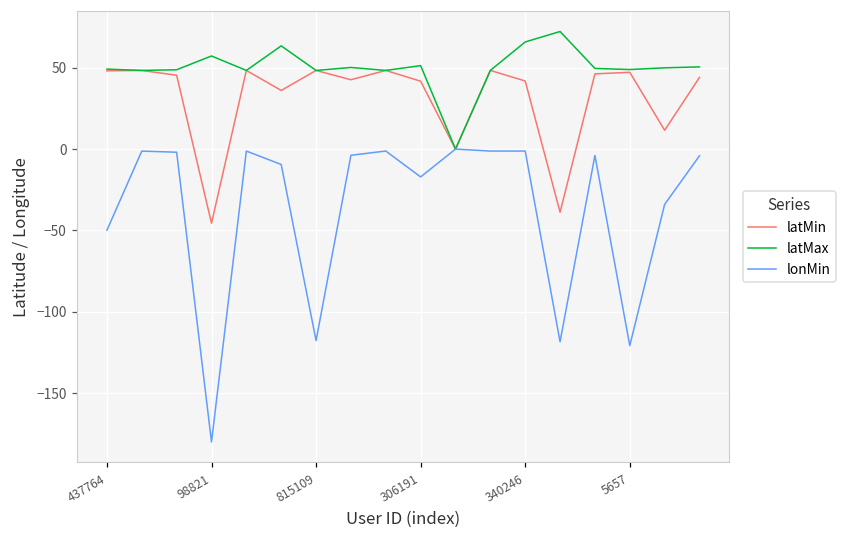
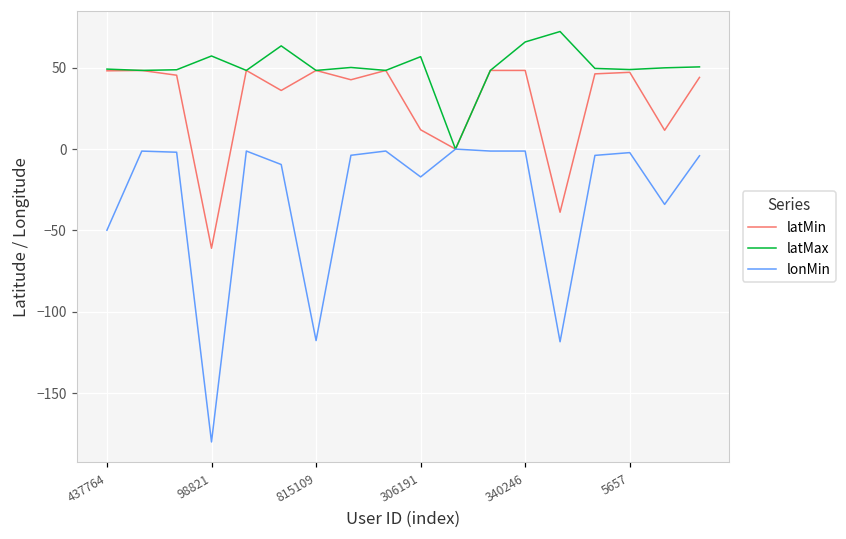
latMin, 98821: -46 -> -61
latMin, 306191: 42 -> 12
latMax, 306191: 51 -> 57
latMin, 340246: 42 -> 48
lonMin, 5657: -121 -> -2
